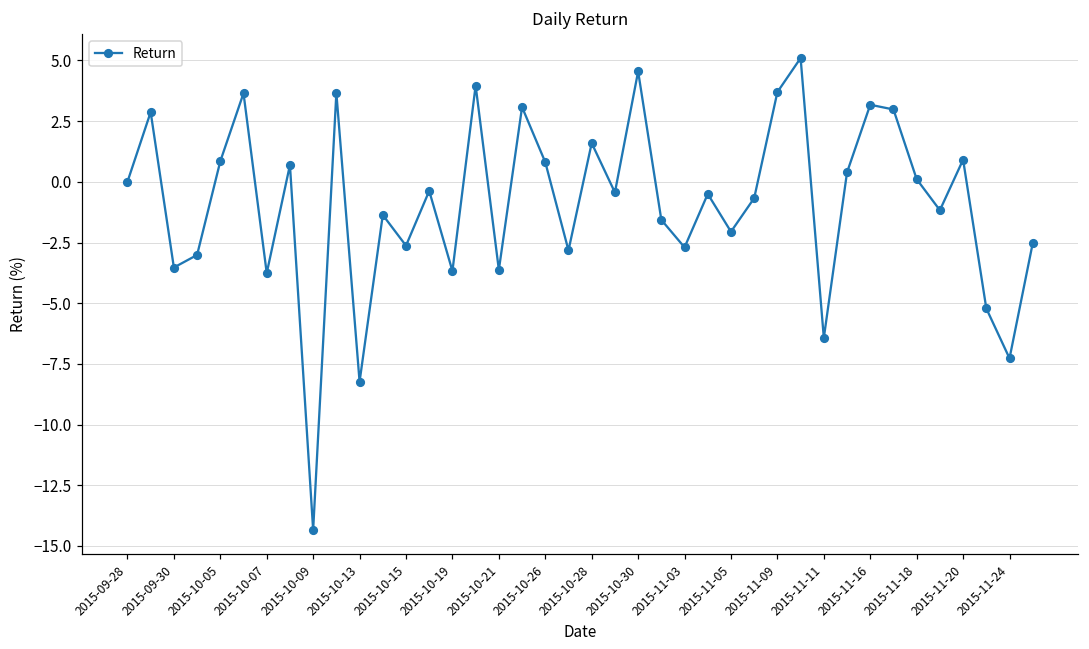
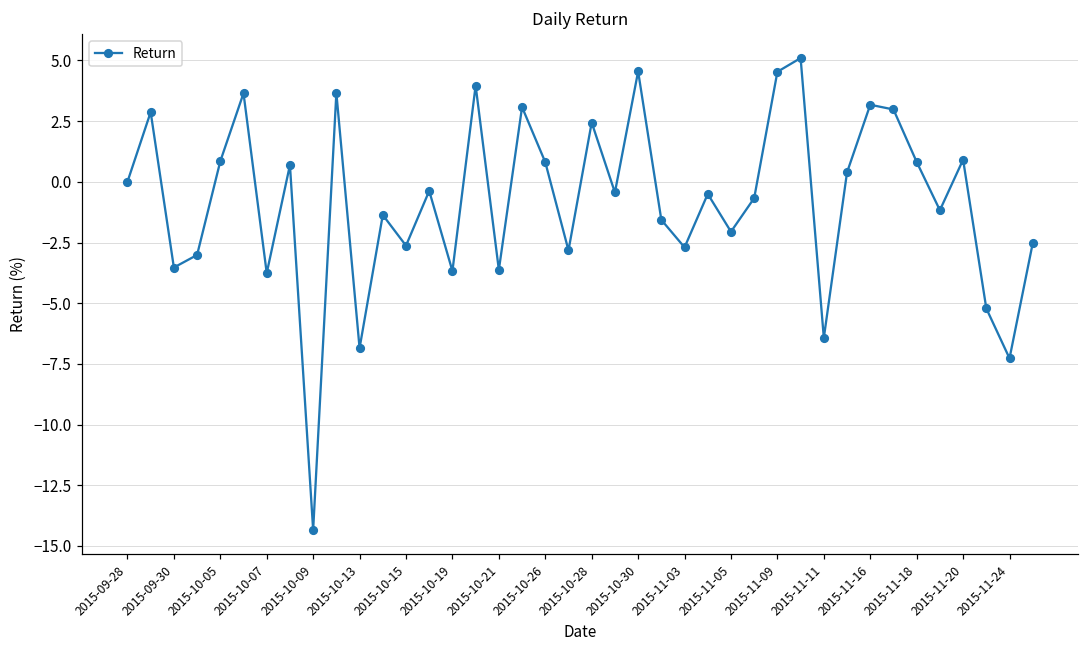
2015-10-13: -8.2 -> -6.8
2015-10-28: 1.6 -> 2.4
2015-11-09: 3.7 -> 4.5
2015-11-18: 0.1 -> 0.8
